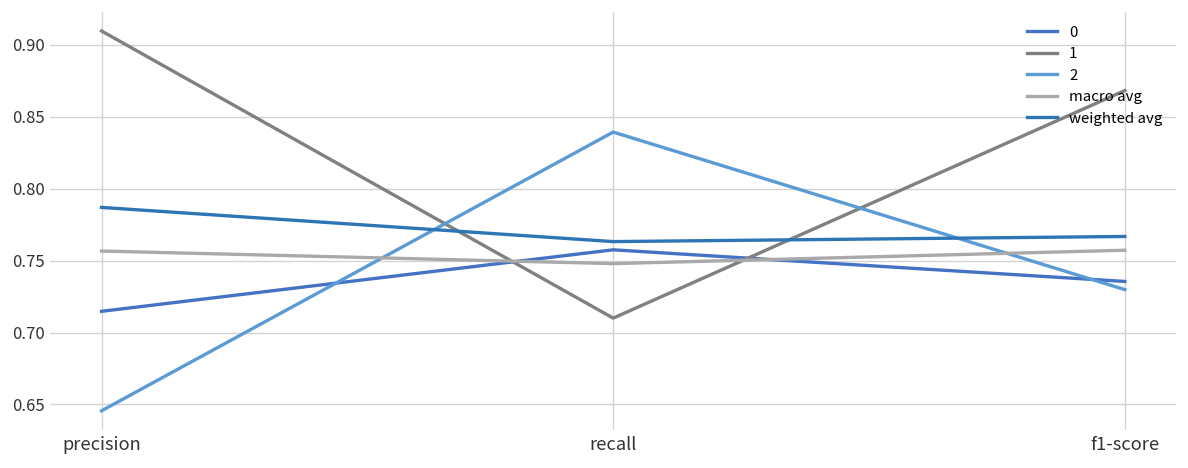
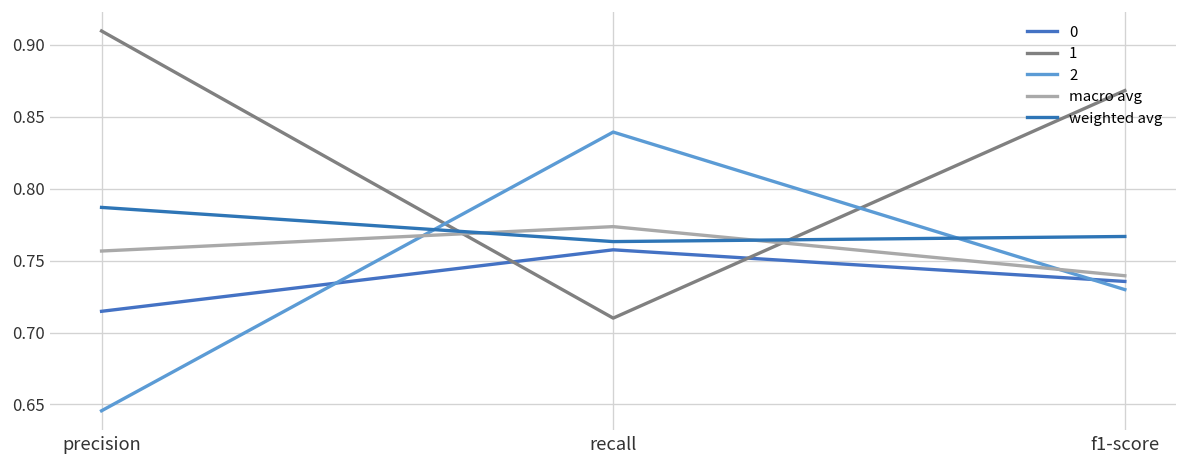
macro avg, recall: 0.748 -> 0.774
macro avg, f1-score: 0.757 -> 0.739
